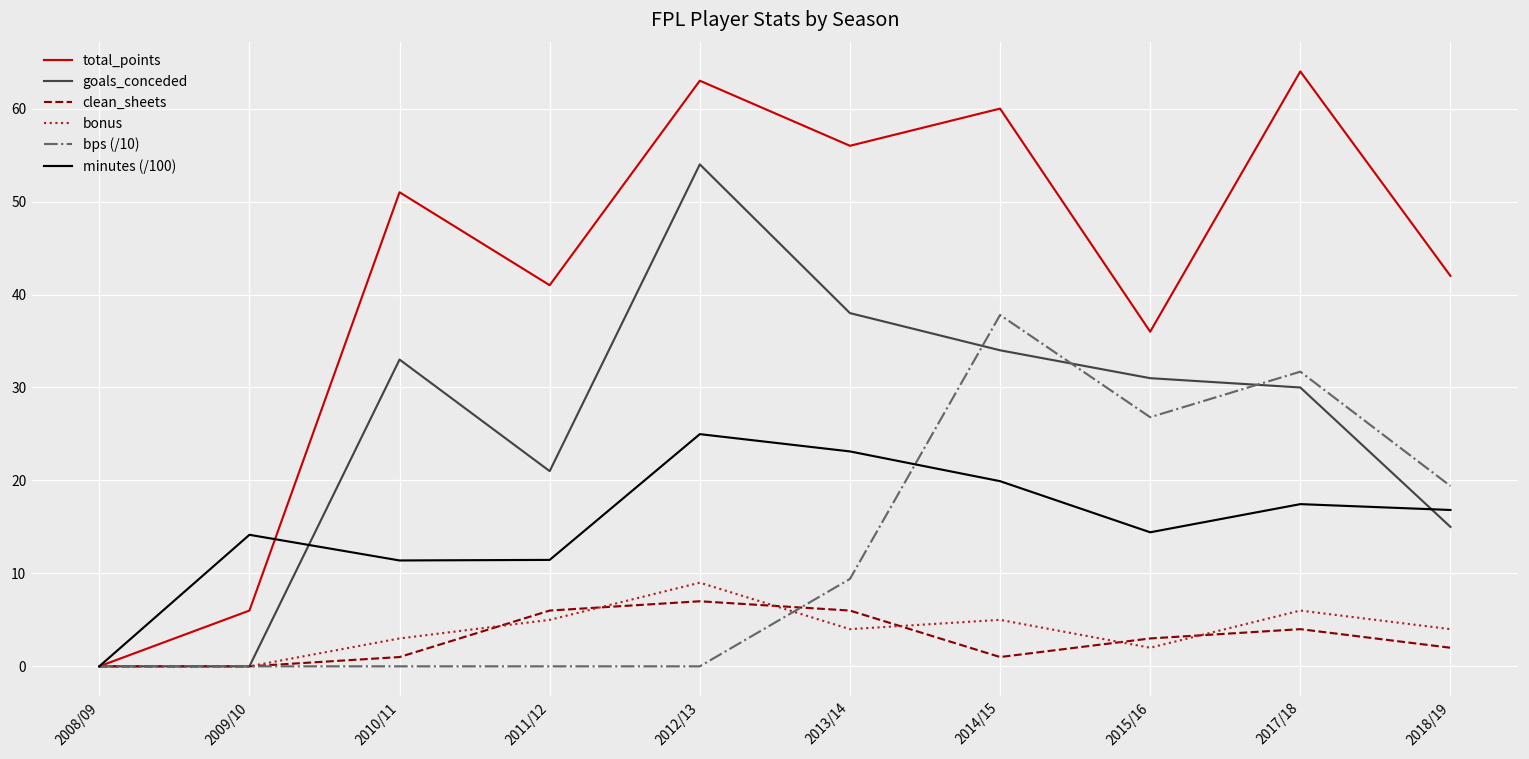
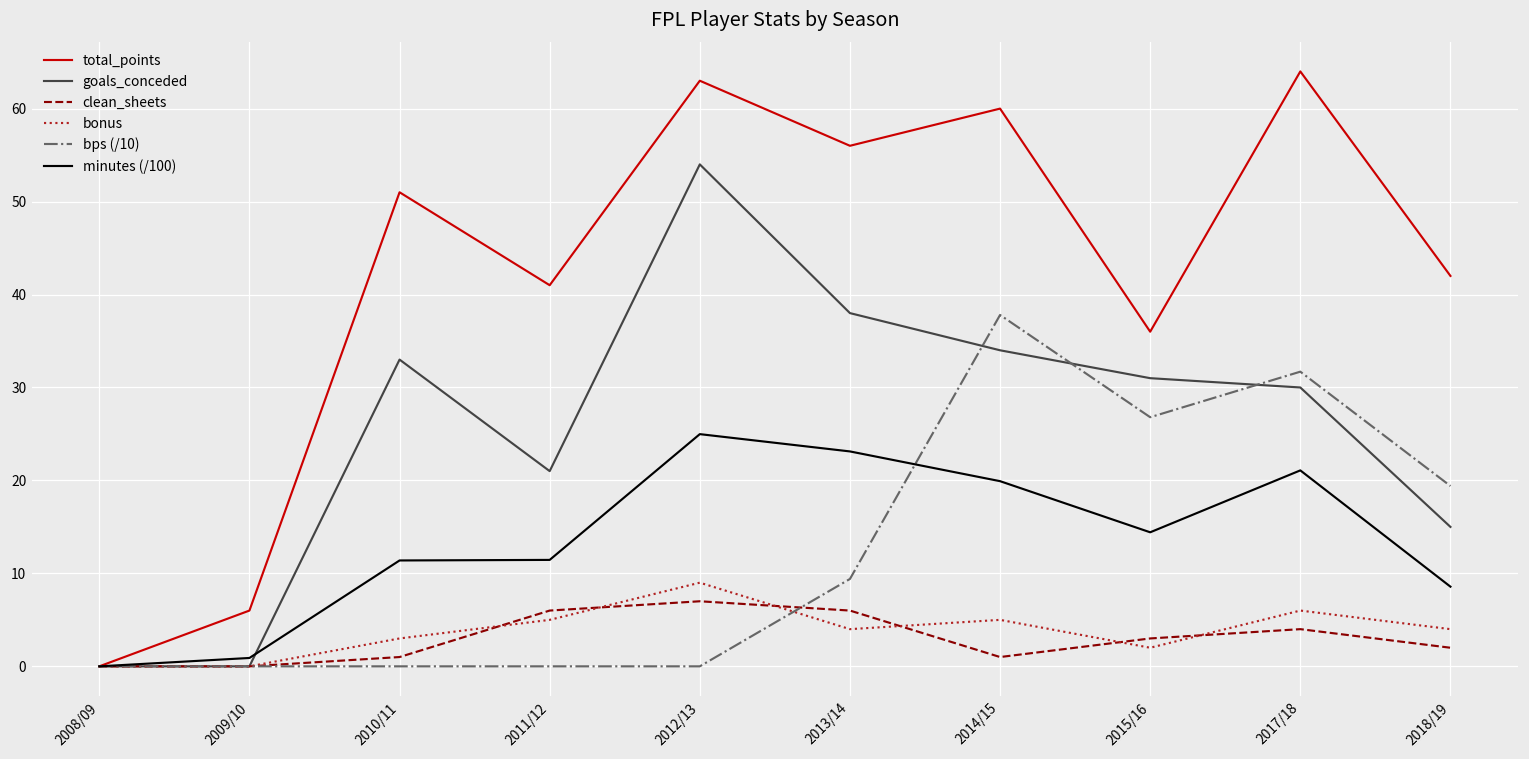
minutes (/100), 2009/10: 14 -> 1
minutes (/100), 2017/18: 17 -> 21
minutes (/100), 2018/19: 17 -> 9
